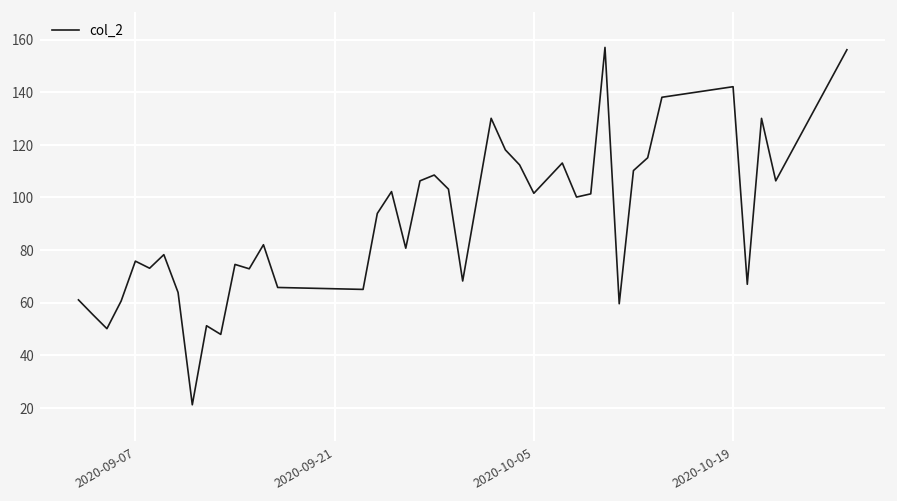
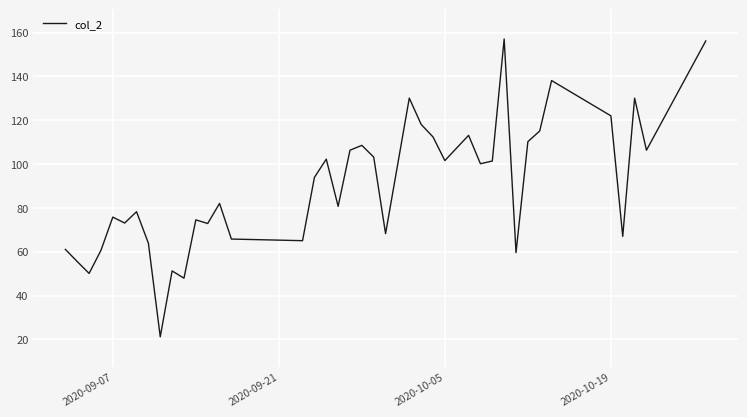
2020-10-19: 142 -> 122
